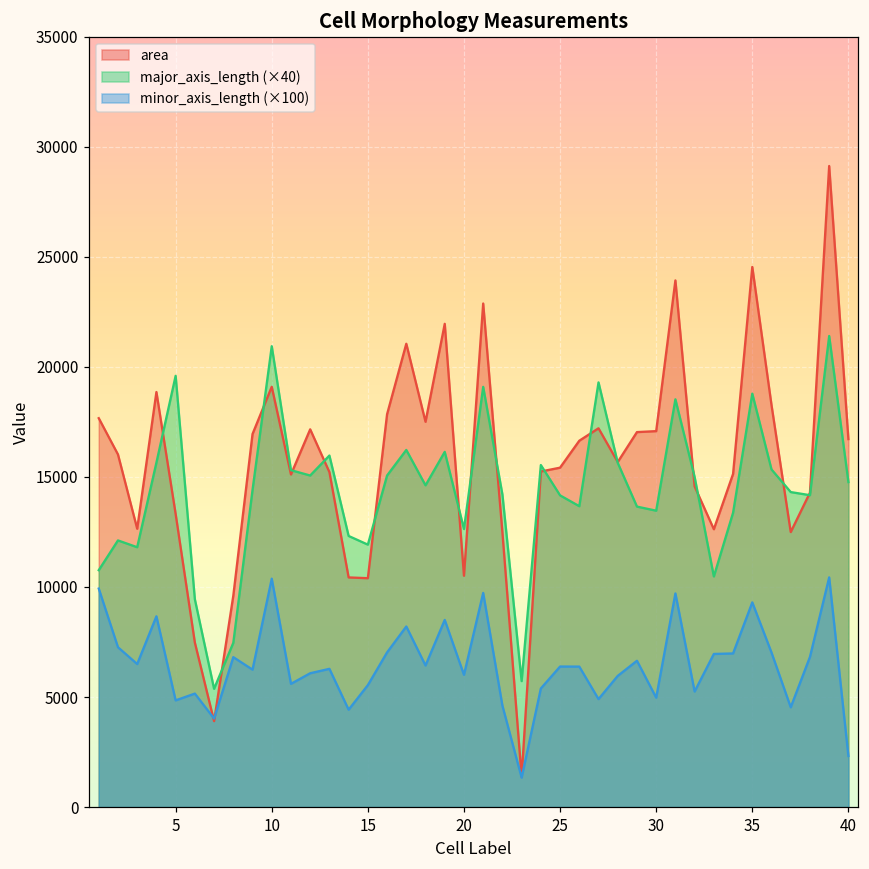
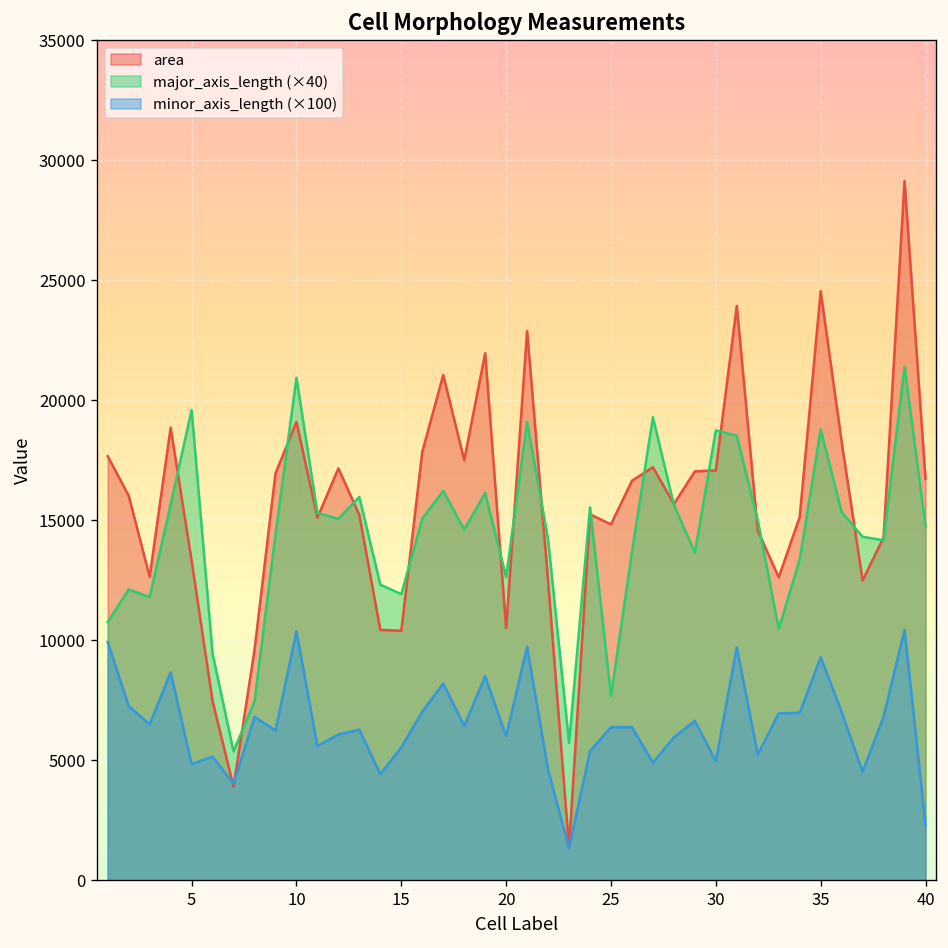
area, 25: 15400 -> 14800
major_axis_length (×40), 25: 14200 -> 7700
major_axis_length (×40), 30: 13500 -> 18700
